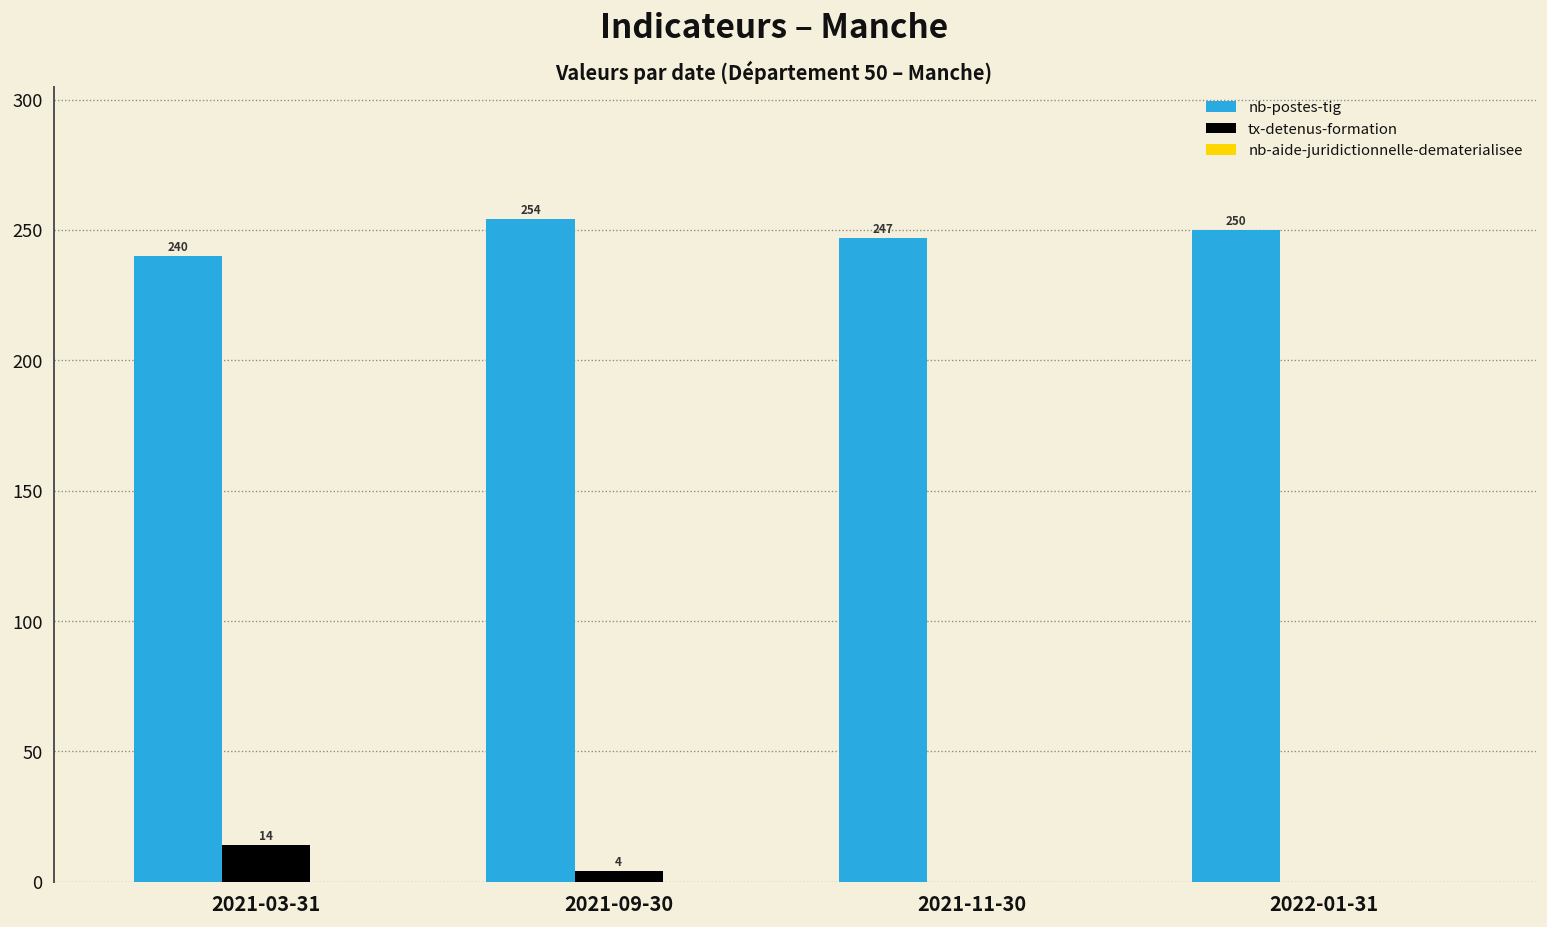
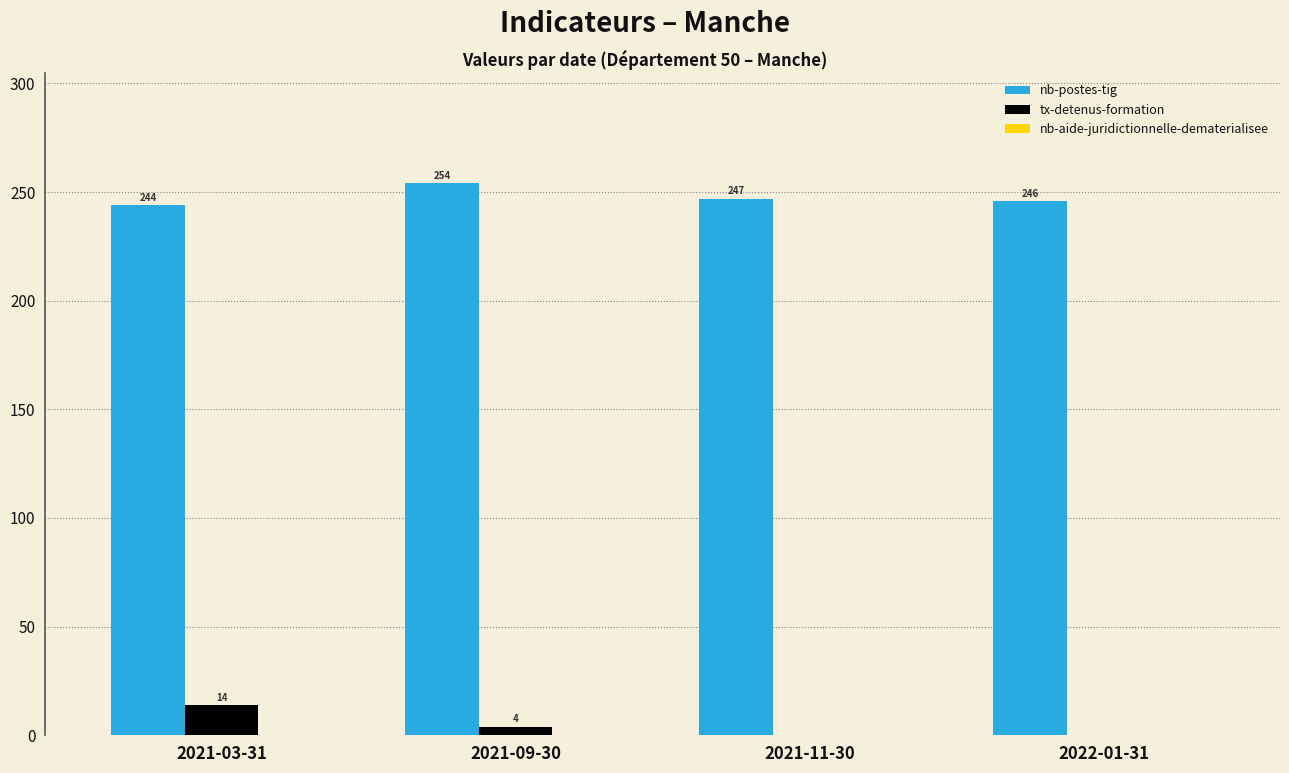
nb-postes-tig, 2021-03-31: 240 -> 244
nb-postes-tig, 2022-01-31: 250 -> 246
